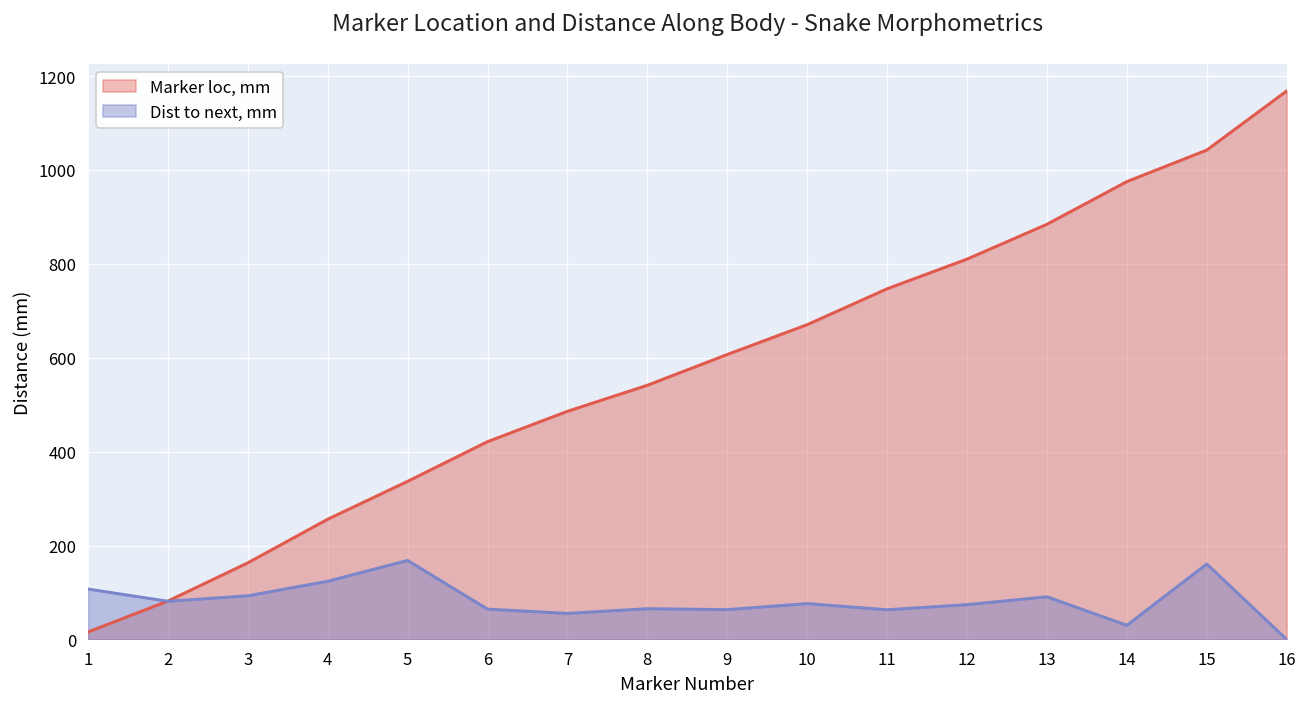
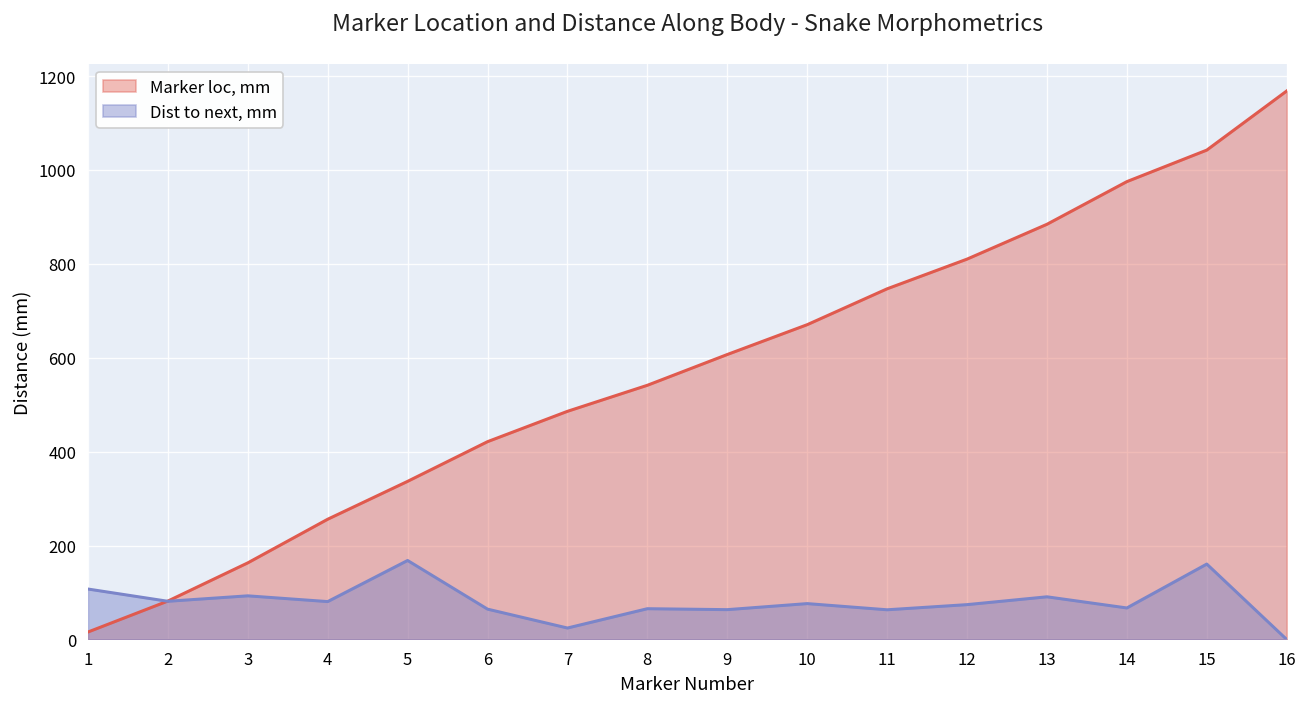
Dist to next, mm, 4: 120 -> 80
Dist to next, mm, 7: 60 -> 20
Dist to next, mm, 14: 30 -> 70
